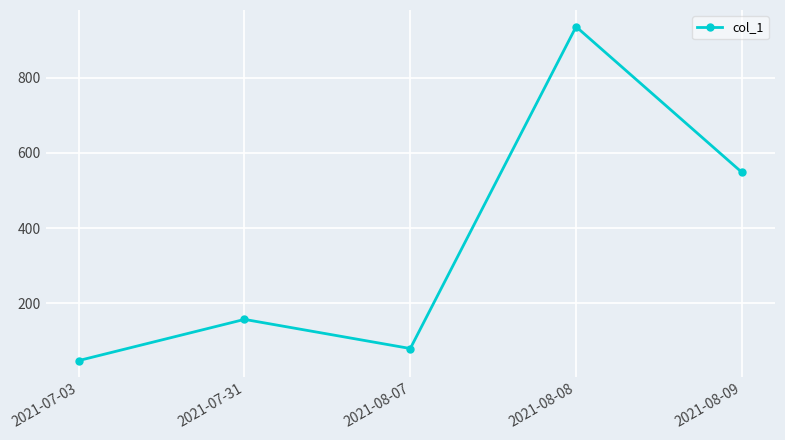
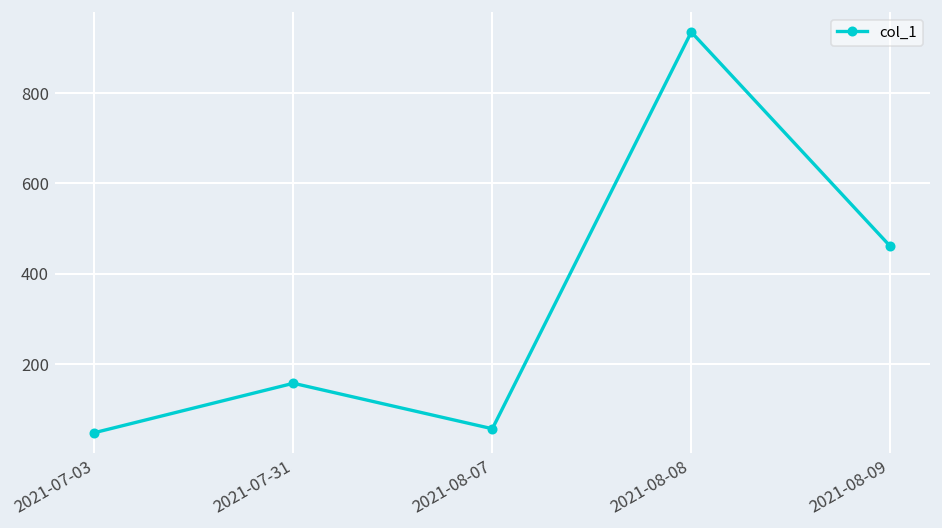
2021-08-07: 80 -> 60
2021-08-09: 550 -> 460
